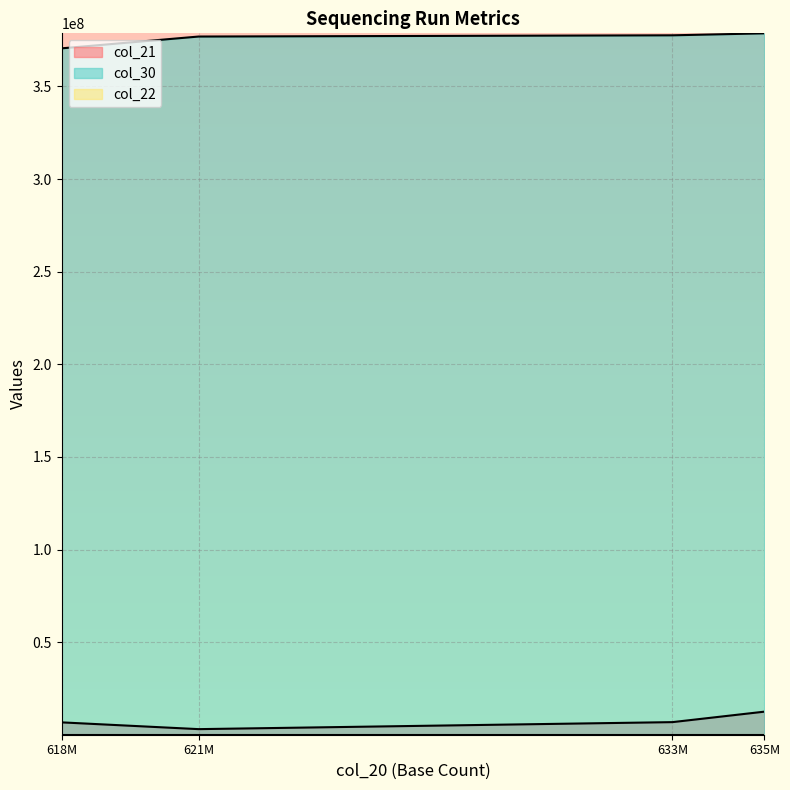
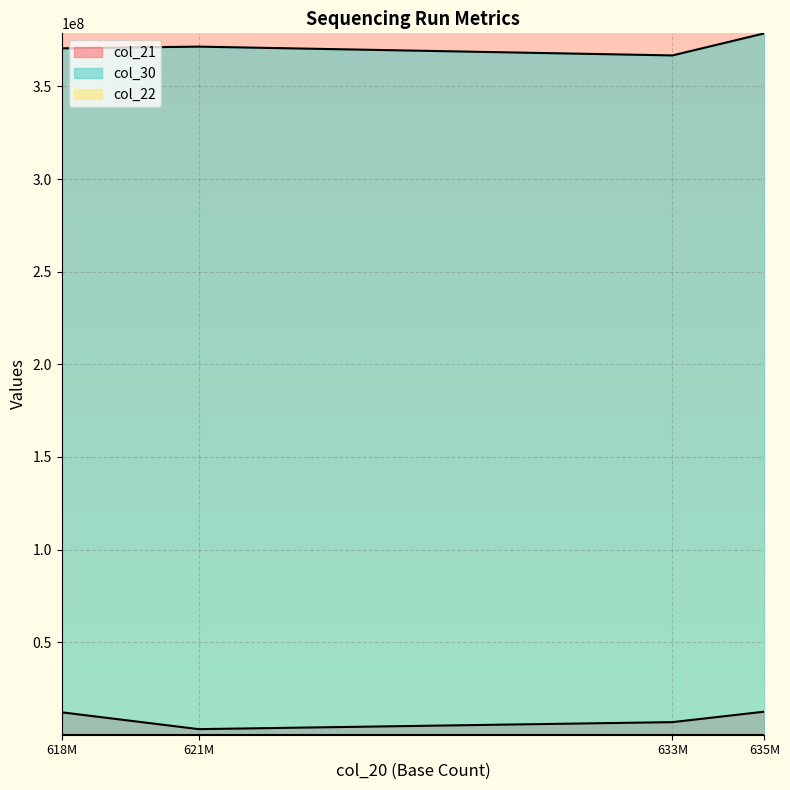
col_21, 618M: 7000000 -> 12000000
col_30, 621M: 377000000 -> 372000000
col_30, 633M: 378000000 -> 367000000
